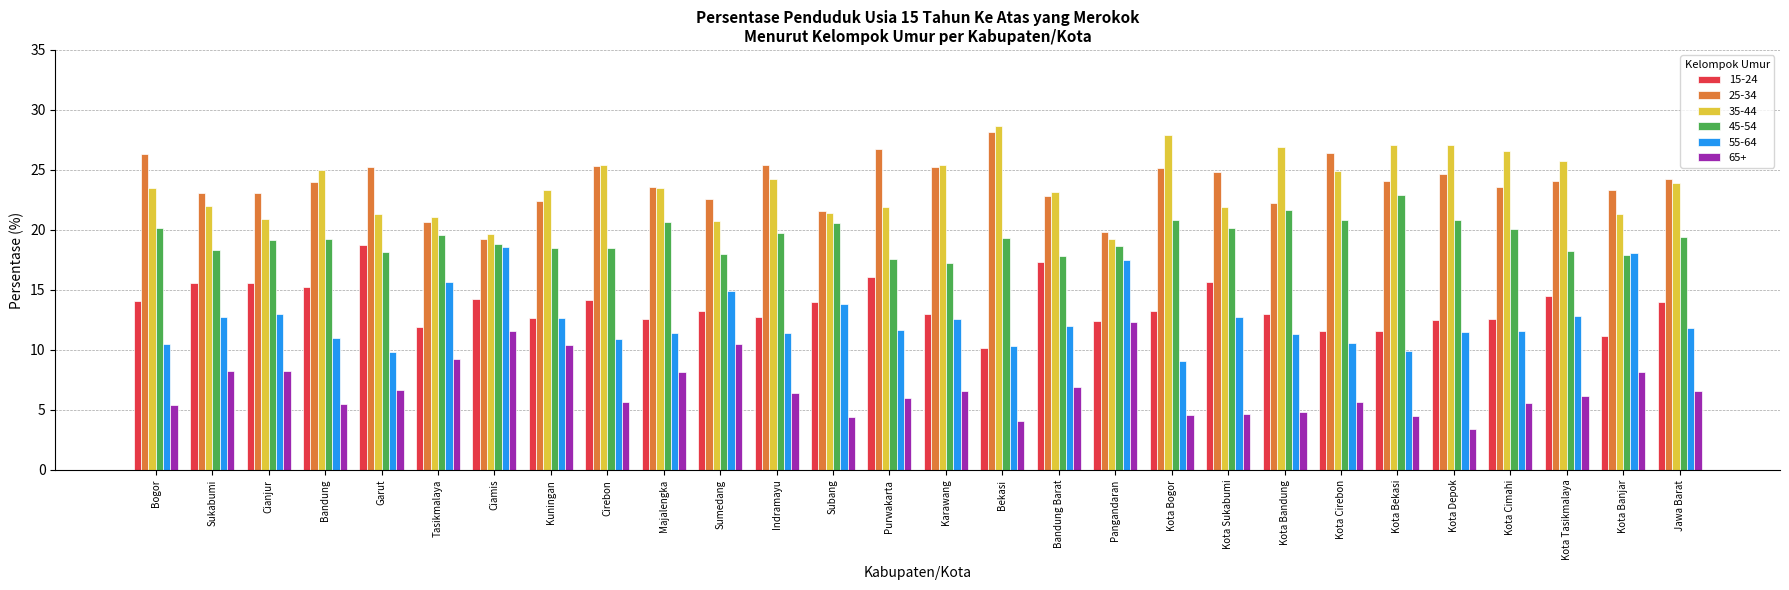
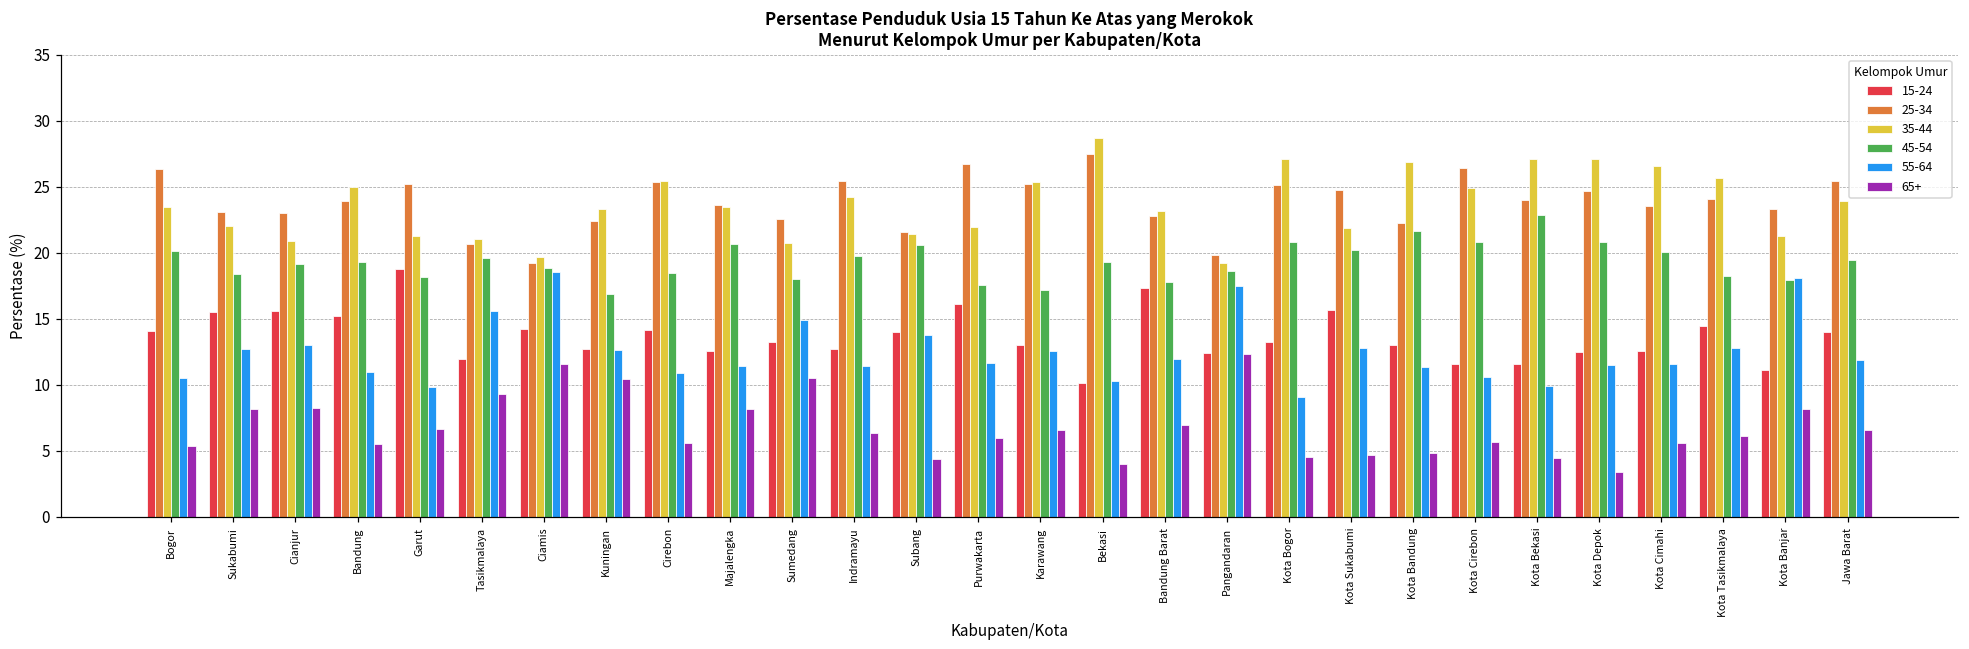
45-54, Kuningan: 18.5 -> 16.9
25-34, Bekasi: 28.2 -> 27.5
35-44, Kota Bogor: 27.9 -> 27.1
25-34, Jawa Barat: 24.2 -> 25.5
